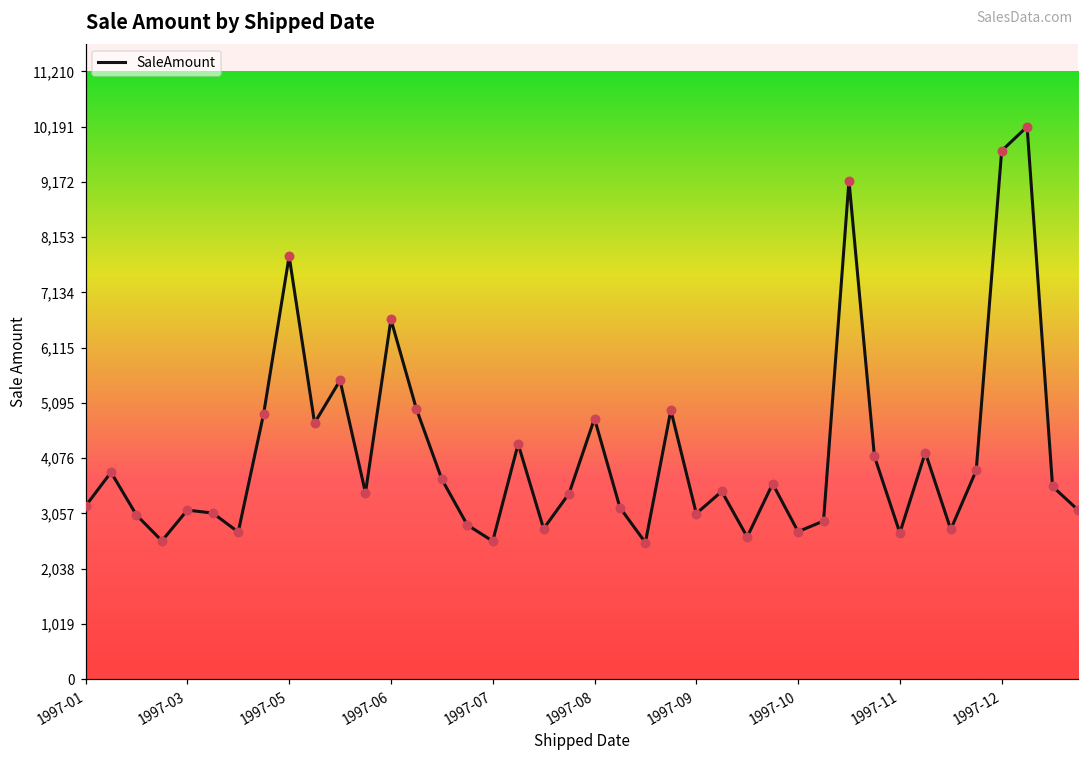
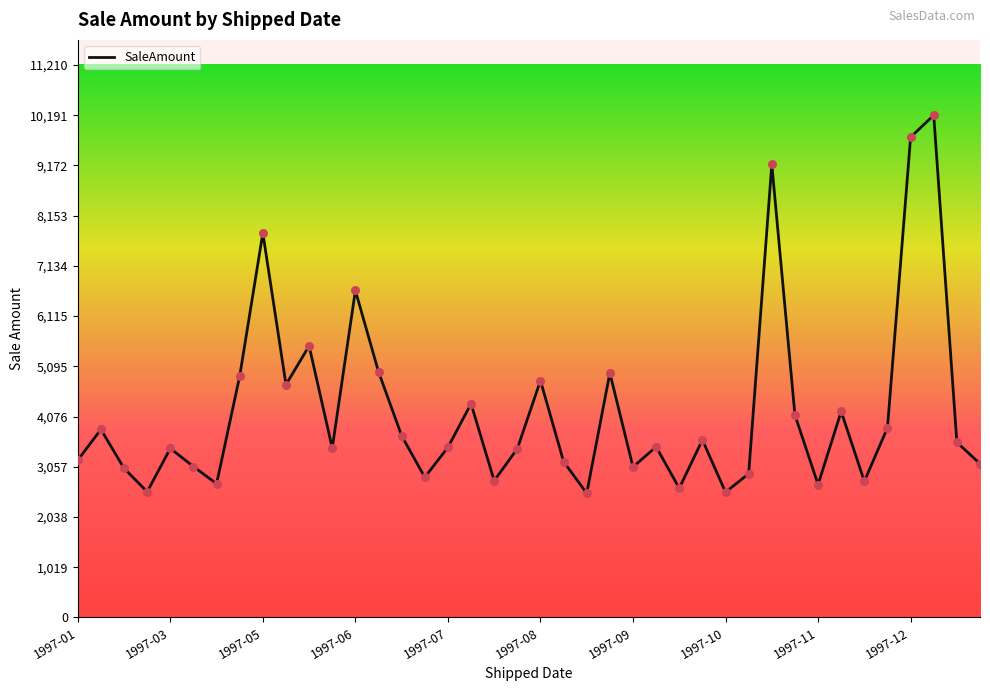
1997-03: 3,100 -> 3,400
1997-07: 2,500 -> 3,500
1997-10: 2,700 -> 2,500
